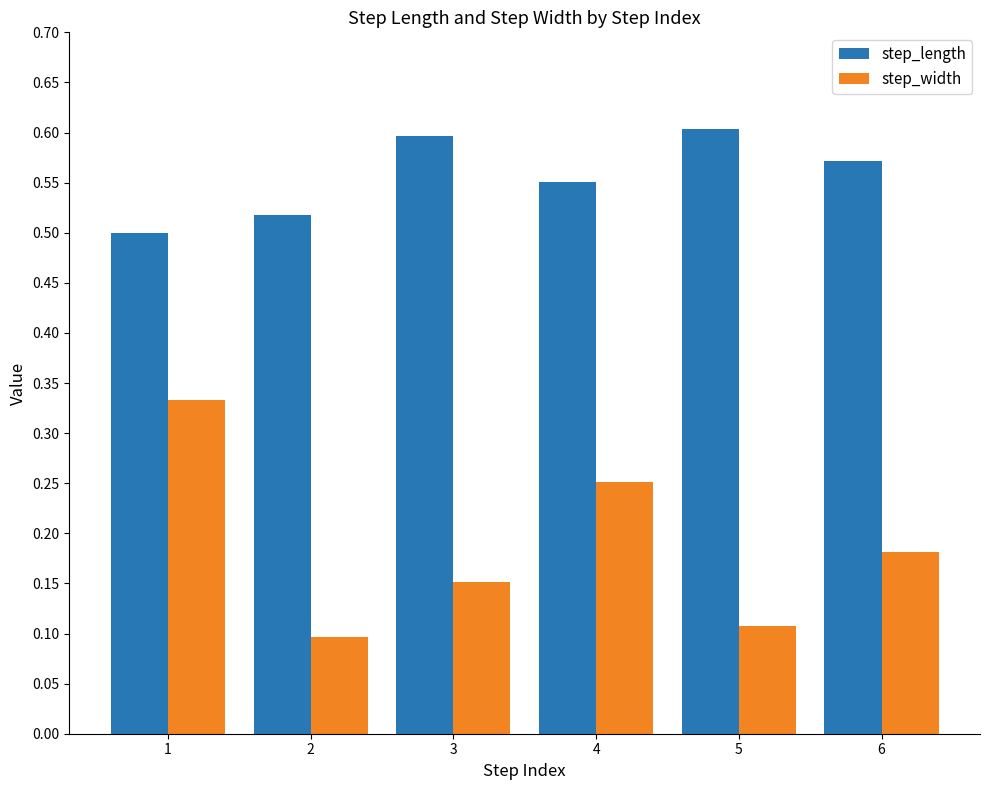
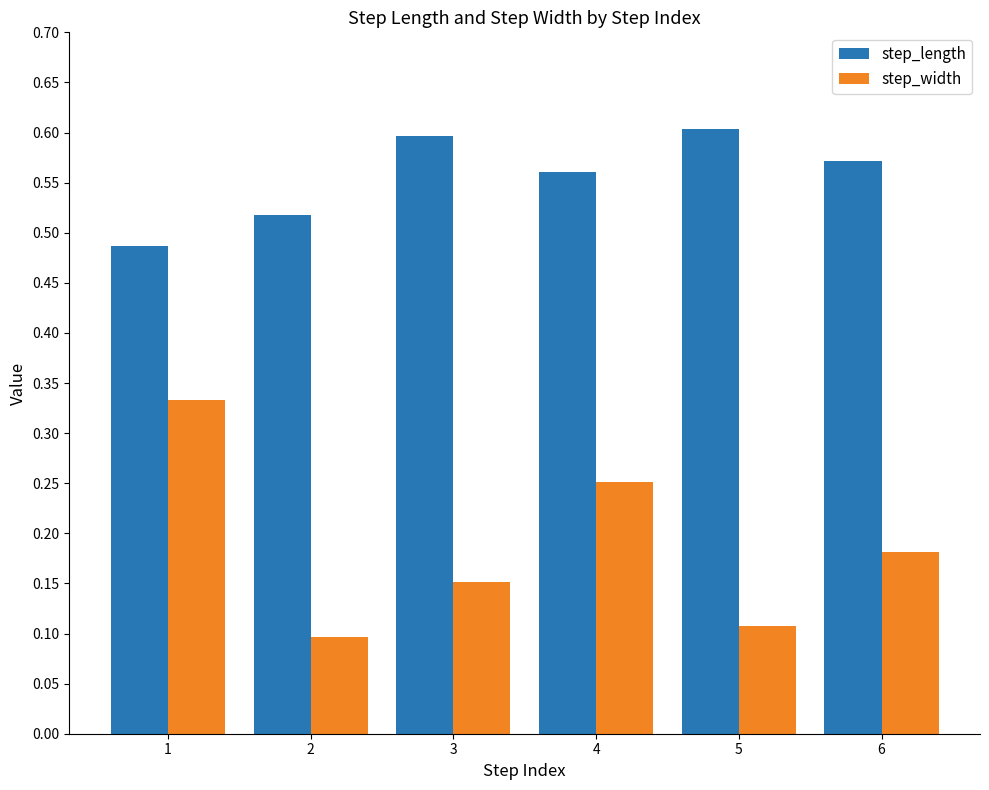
step_length, 1: 0.500 -> 0.486
step_length, 4: 0.550 -> 0.561
